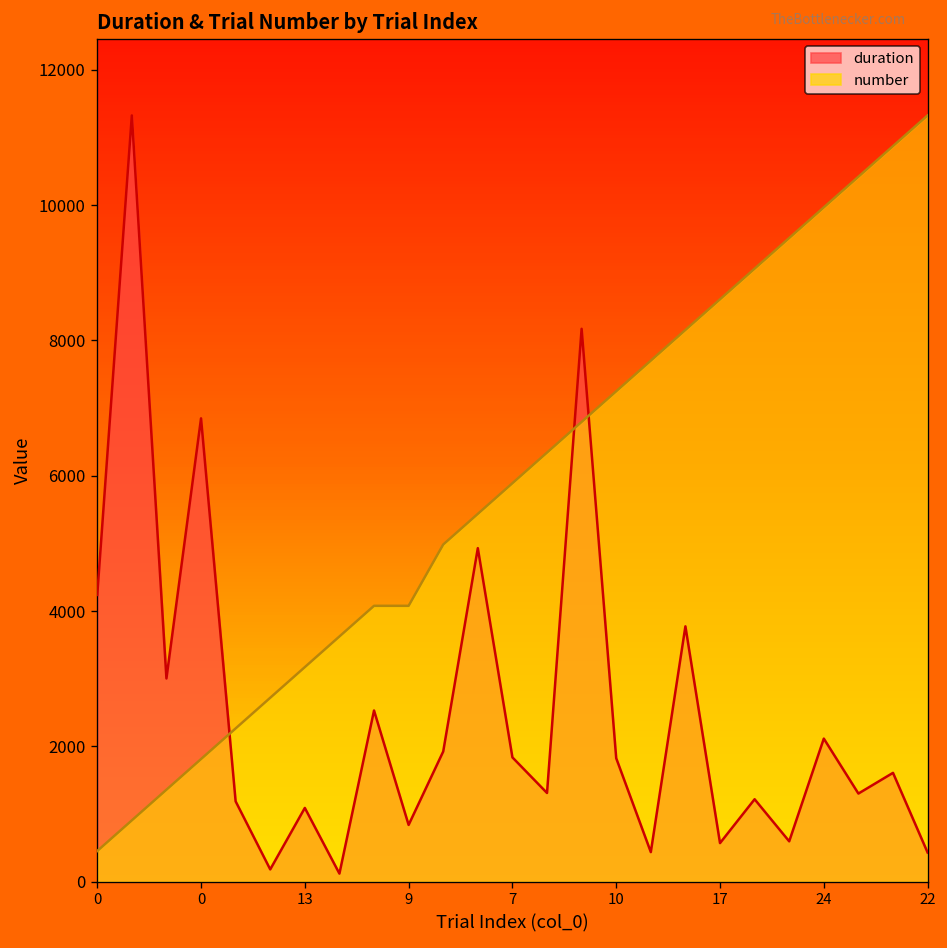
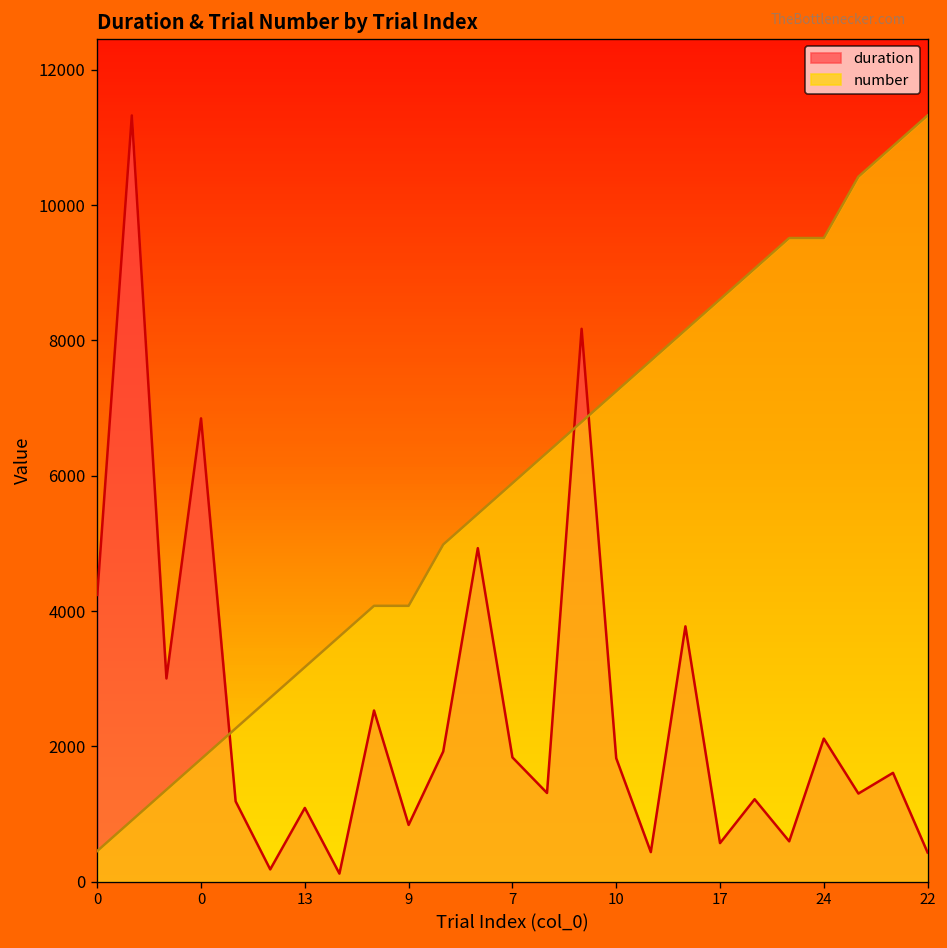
number, 24: 10000 -> 9500
